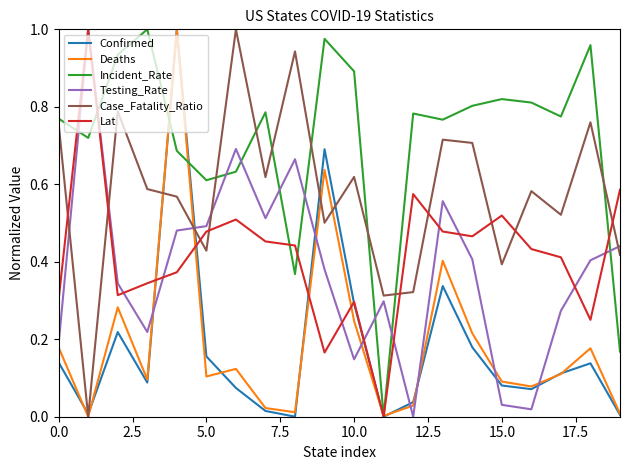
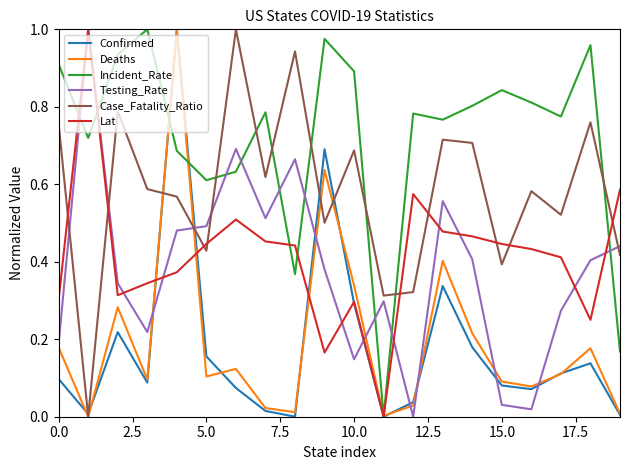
Confirmed, 0.0: 0.14 -> 0.10
Incident_Rate, 0.0: 0.77 -> 0.91
Lat, 5.0: 0.48 -> 0.45
Deaths, 10.0: 0.25 -> 0.34
Case_Fatality_Ratio, 10.0: 0.62 -> 0.69
Incident_Rate, 15.0: 0.82 -> 0.84
Lat, 15.0: 0.52 -> 0.45
